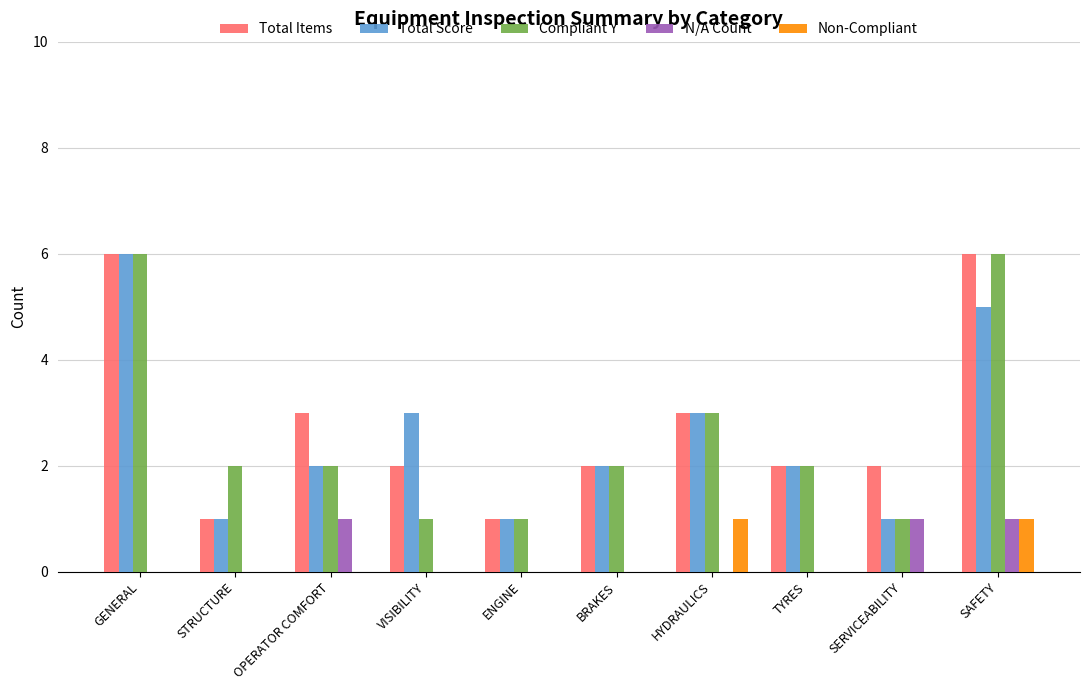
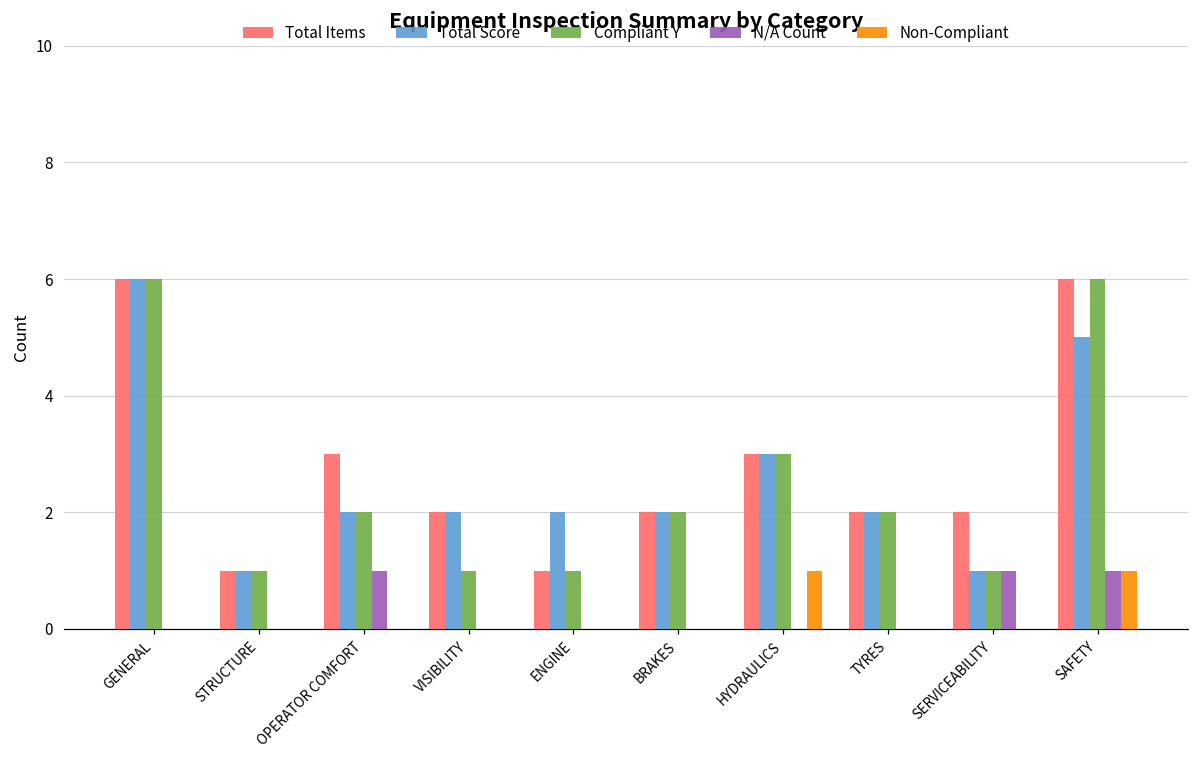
Compliant Y, STRUCTURE: 2 -> 1
Total Score, VISIBILITY: 3 -> 2
Total Score, ENGINE: 1 -> 2
